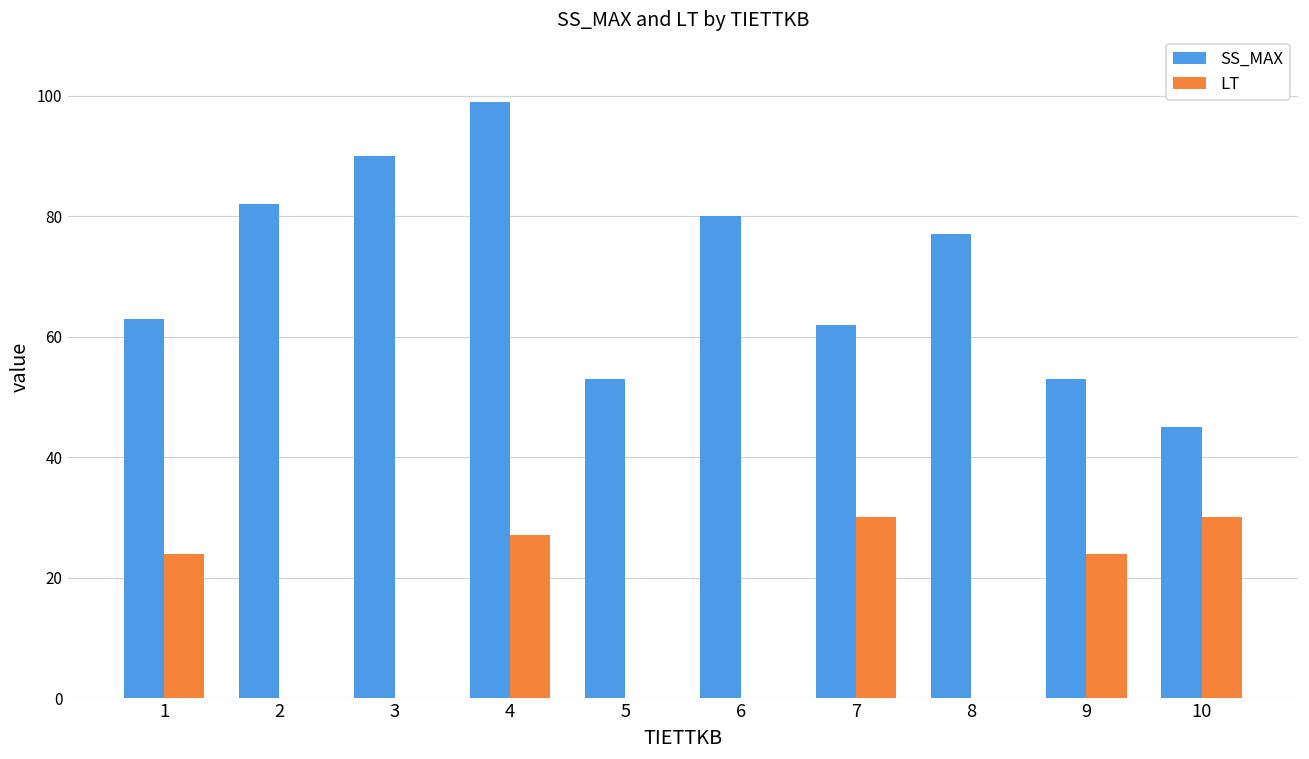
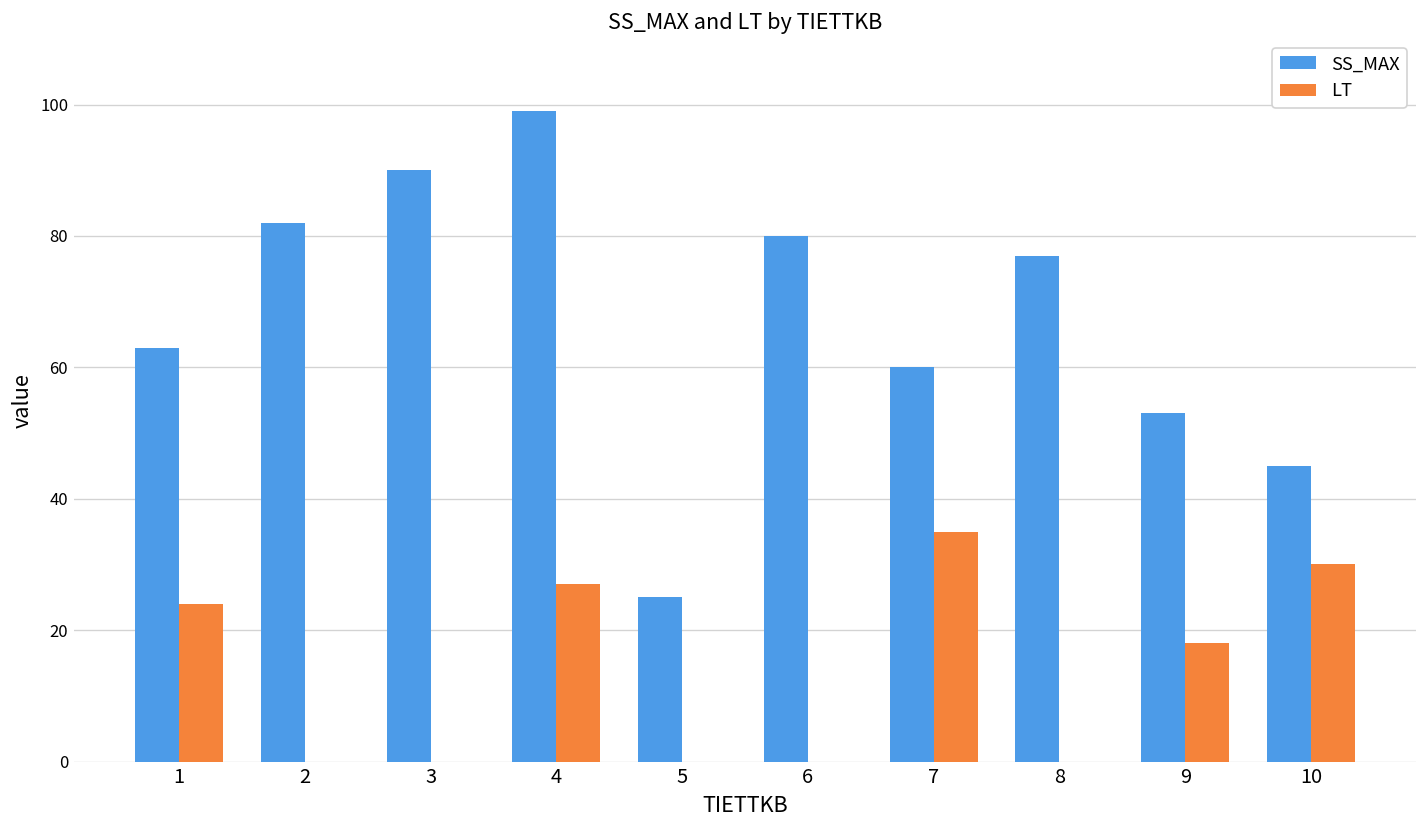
SS_MAX, 5: 53 -> 25
SS_MAX, 7: 62 -> 60
LT, 7: 30 -> 35
LT, 9: 24 -> 18
